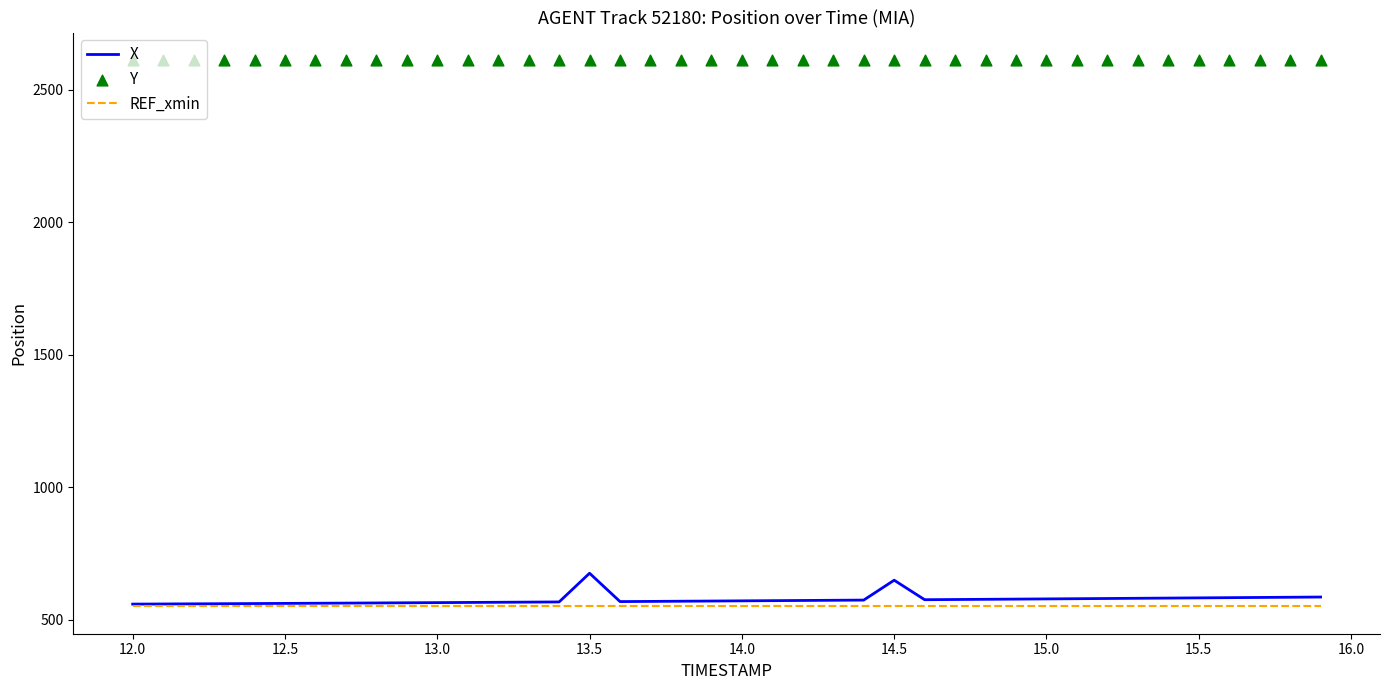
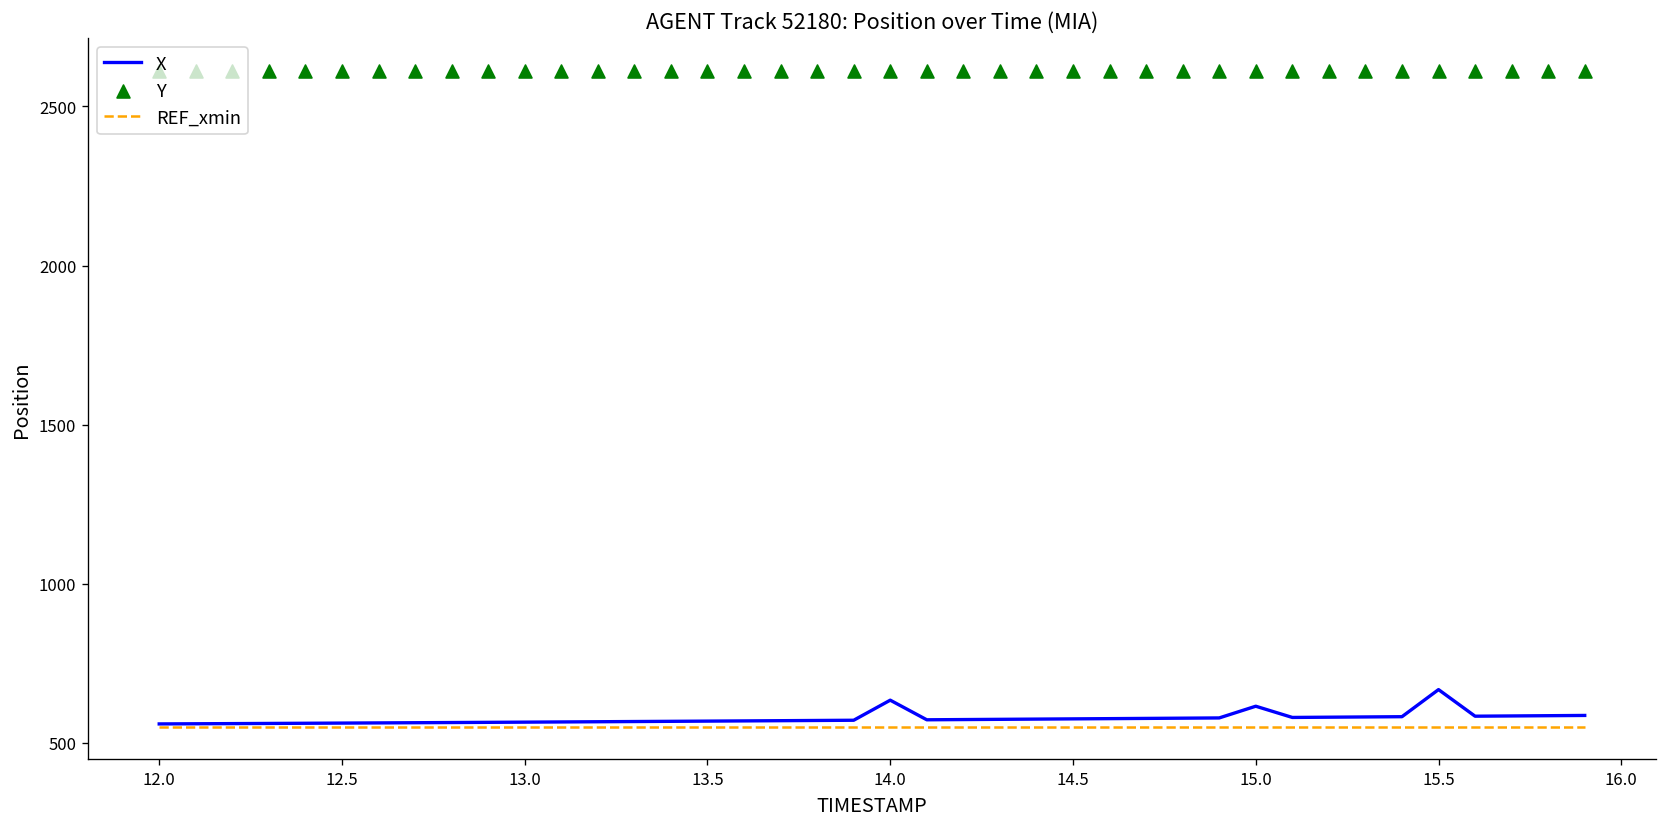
X, 13.5: 680 -> 570
X, 14.0: 570 -> 630
X, 14.5: 650 -> 580
X, 15.0: 580 -> 620
X, 15.5: 580 -> 670
